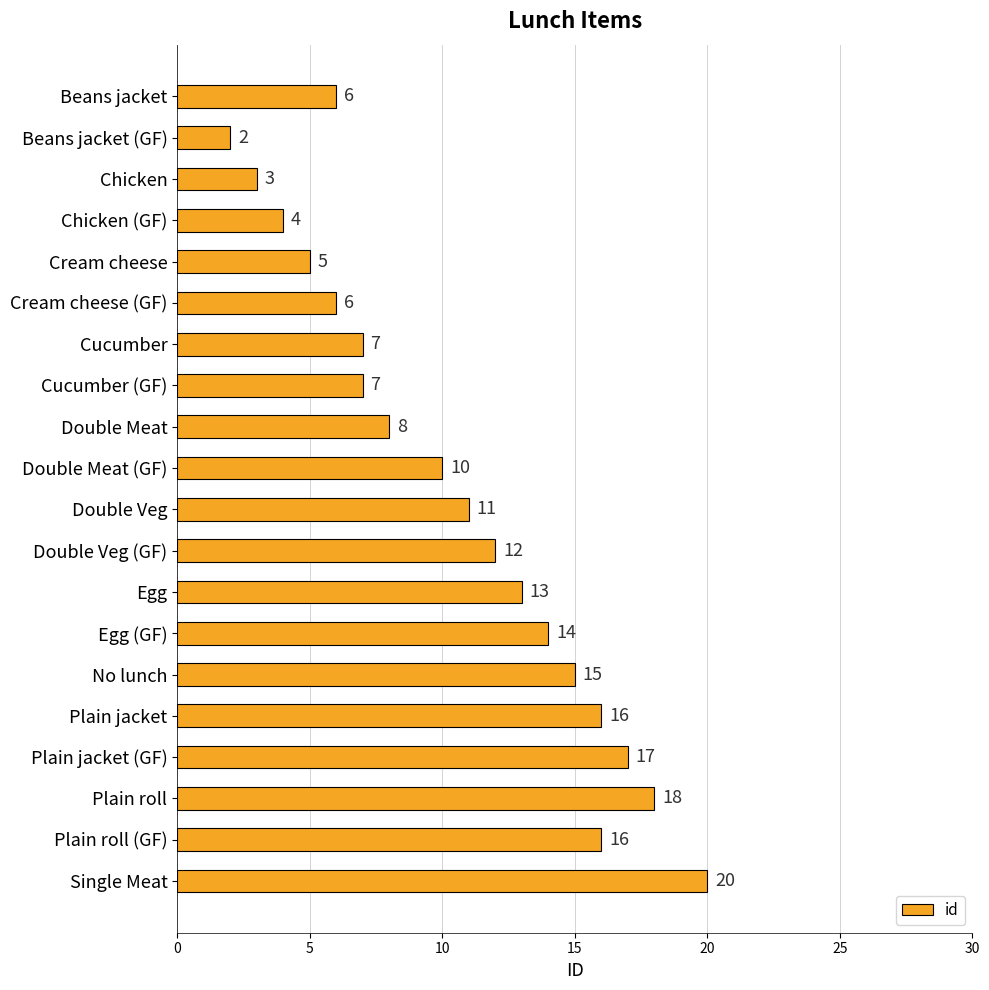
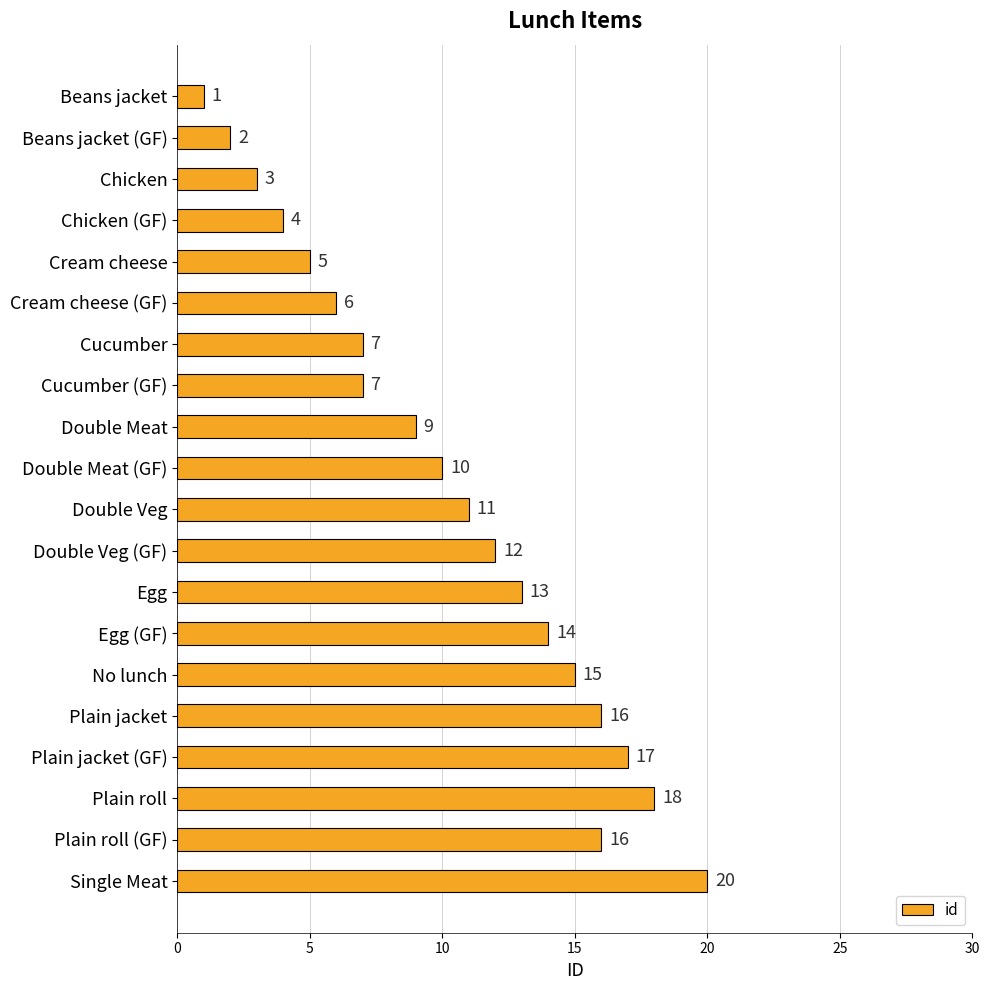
Beans jacket: 6 -> 1
Double Meat: 8 -> 9
